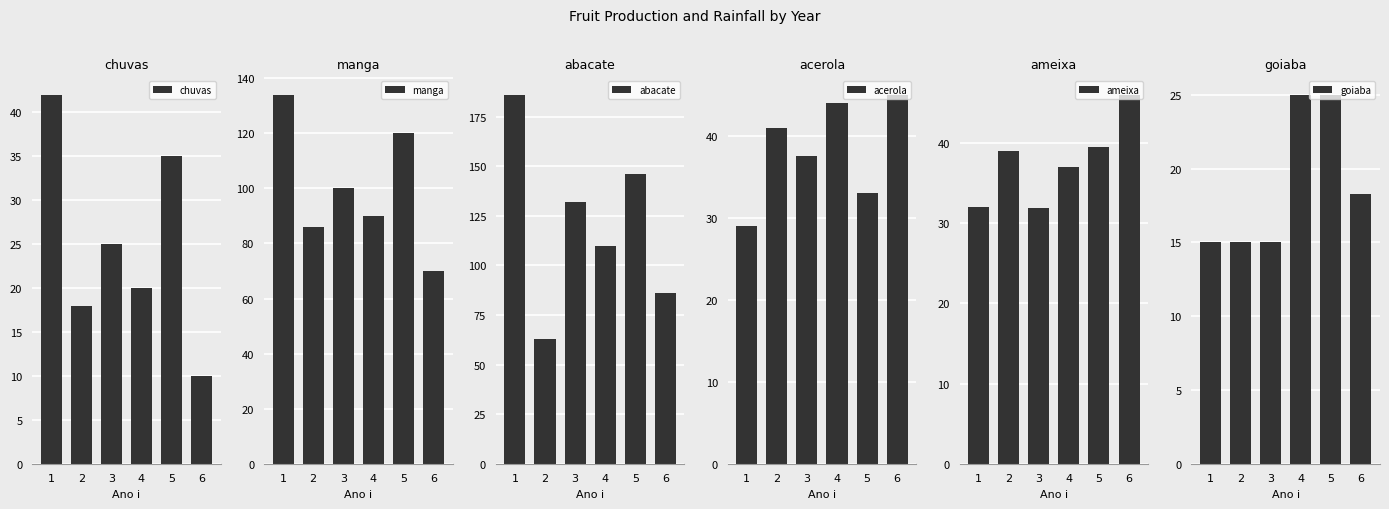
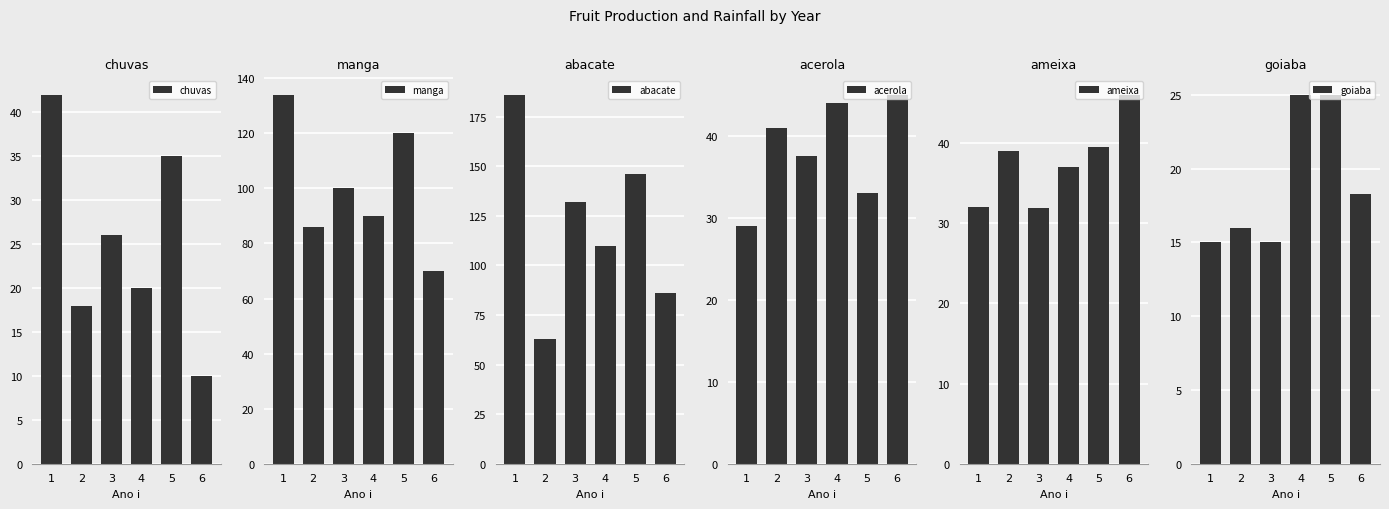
chuvas, 3: 25 -> 26
goiaba, 2: 15 -> 16
